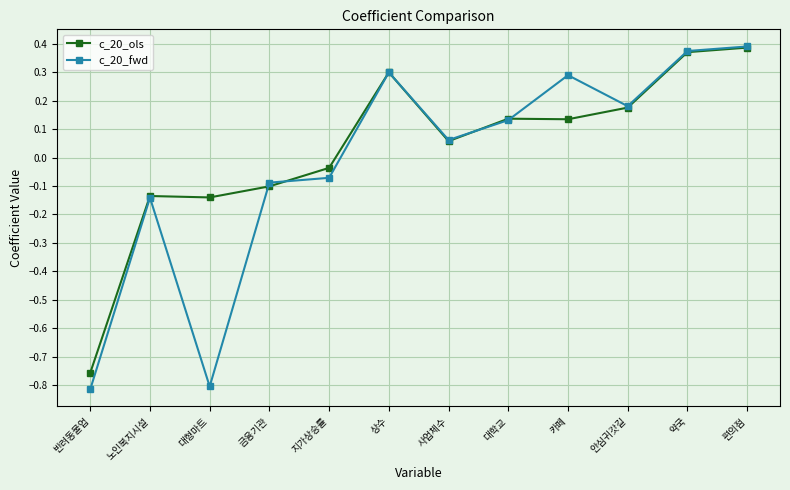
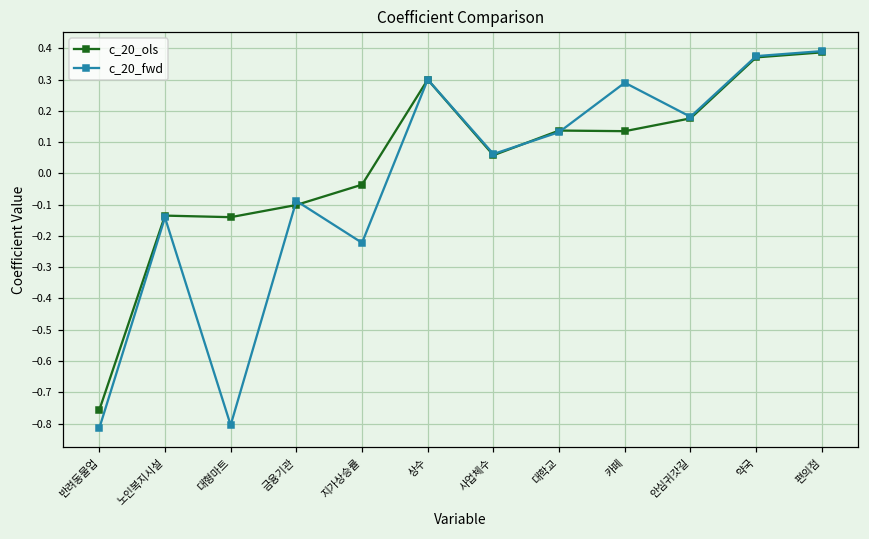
c_20_fwd, 지가상승률: -0.07 -> -0.22
